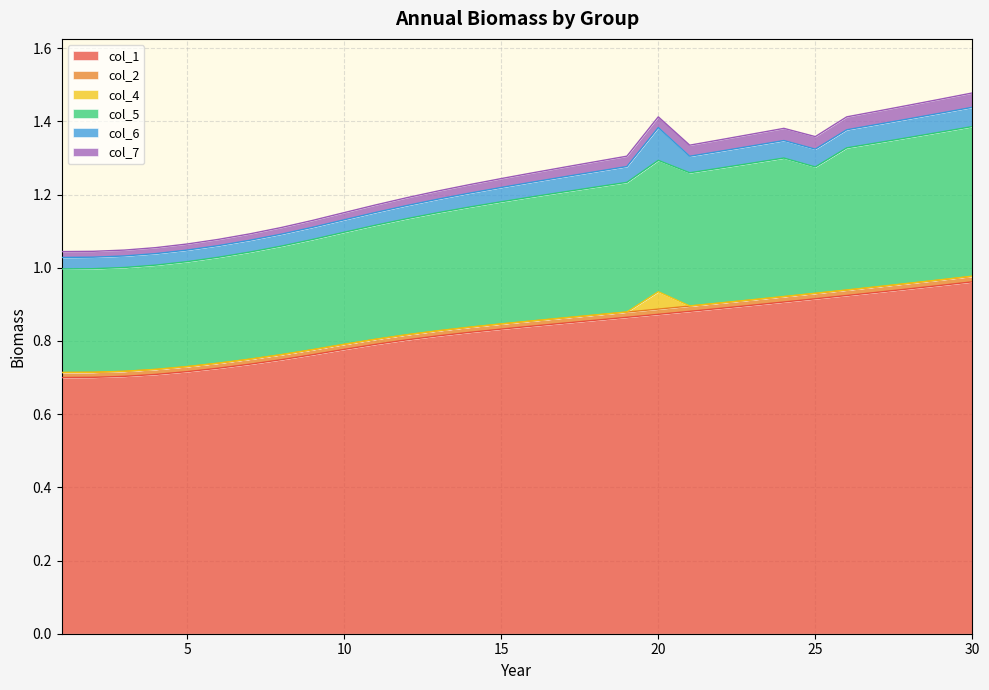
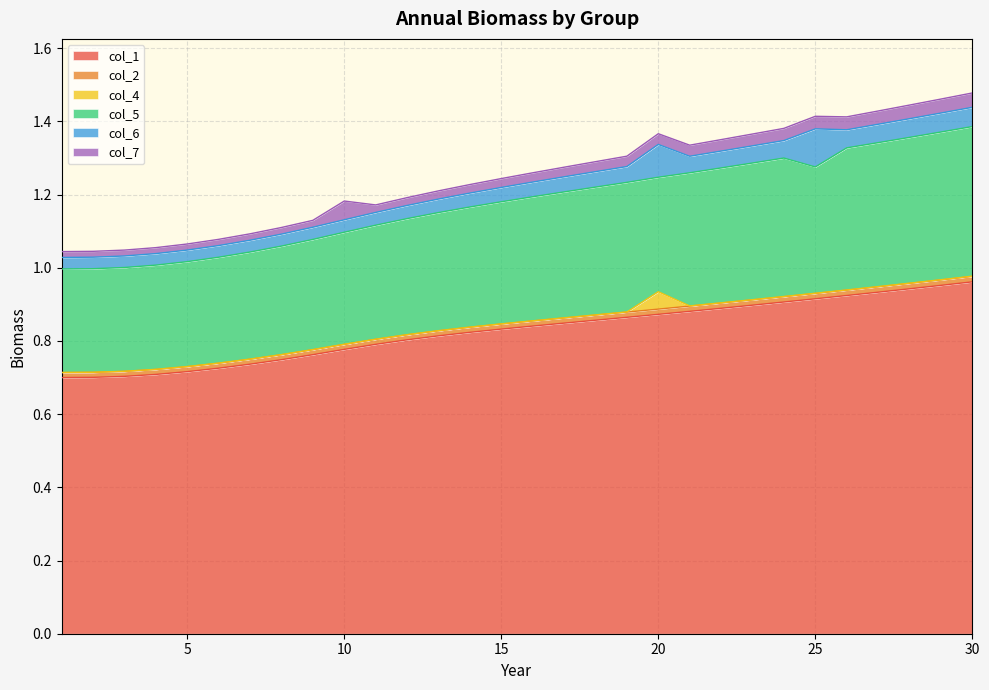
col_7, 10: 0.02 -> 0.05
col_5, 20: 0.36 -> 0.31
col_6, 25: 0.05 -> 0.10
